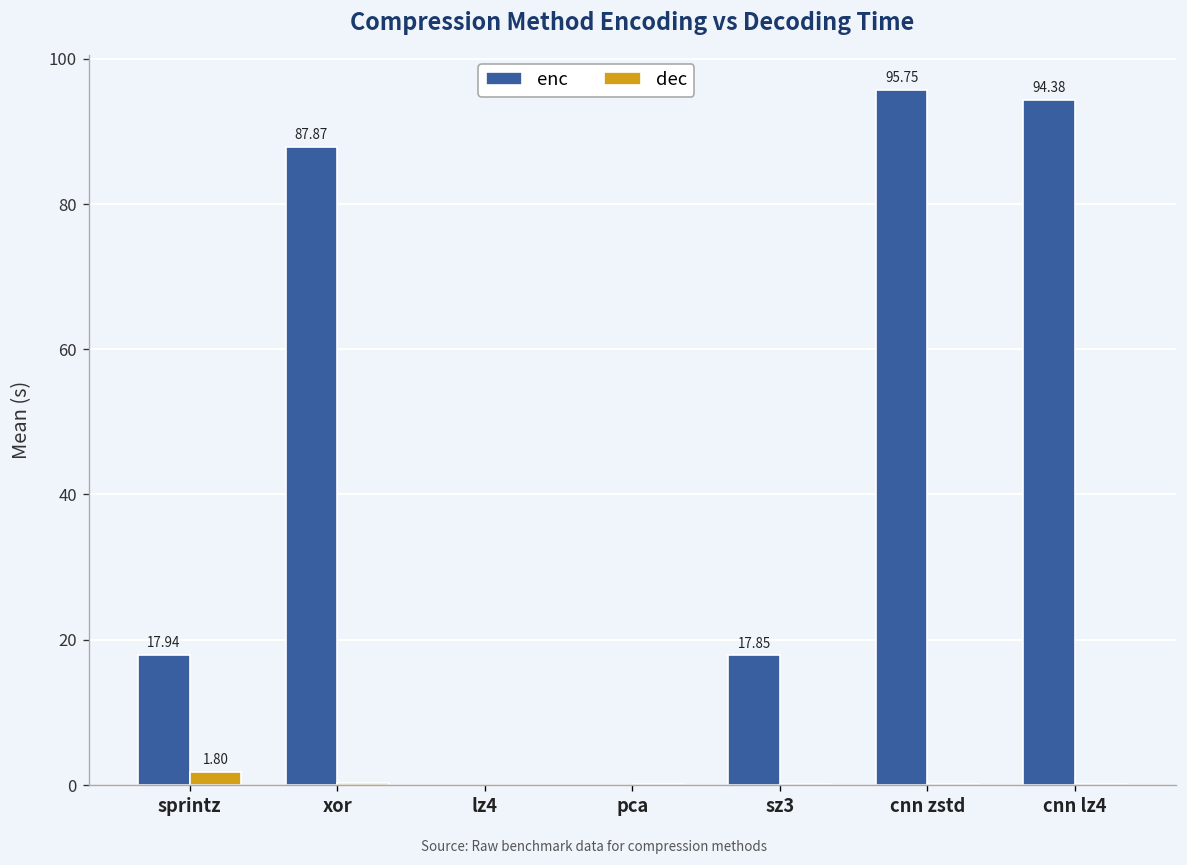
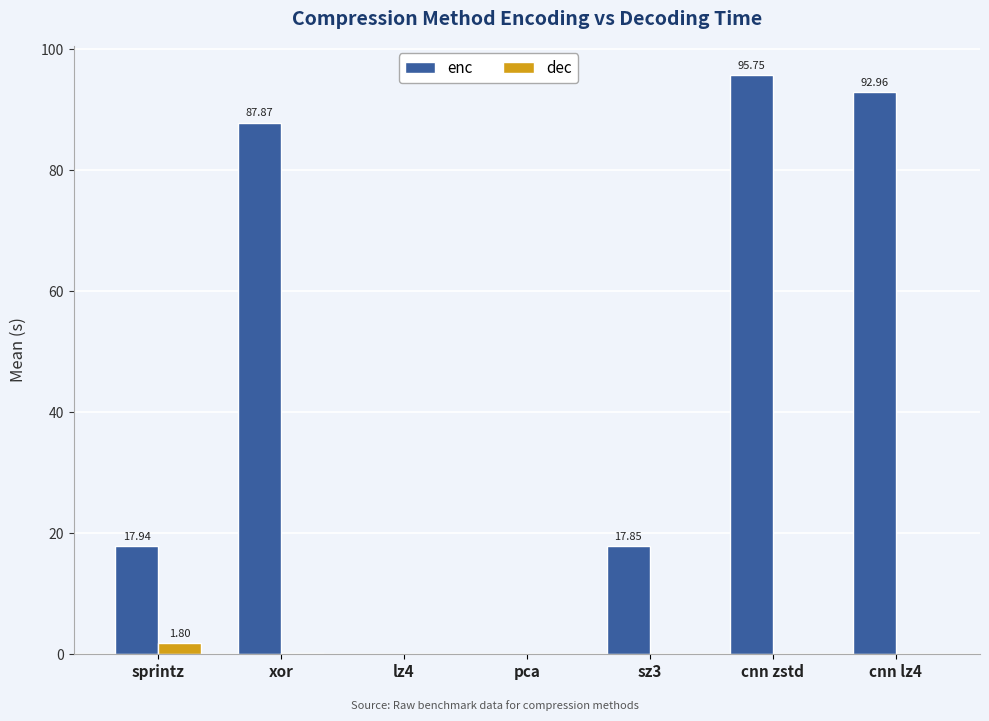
enc, cnn lz4: 94.38 -> 92.96
